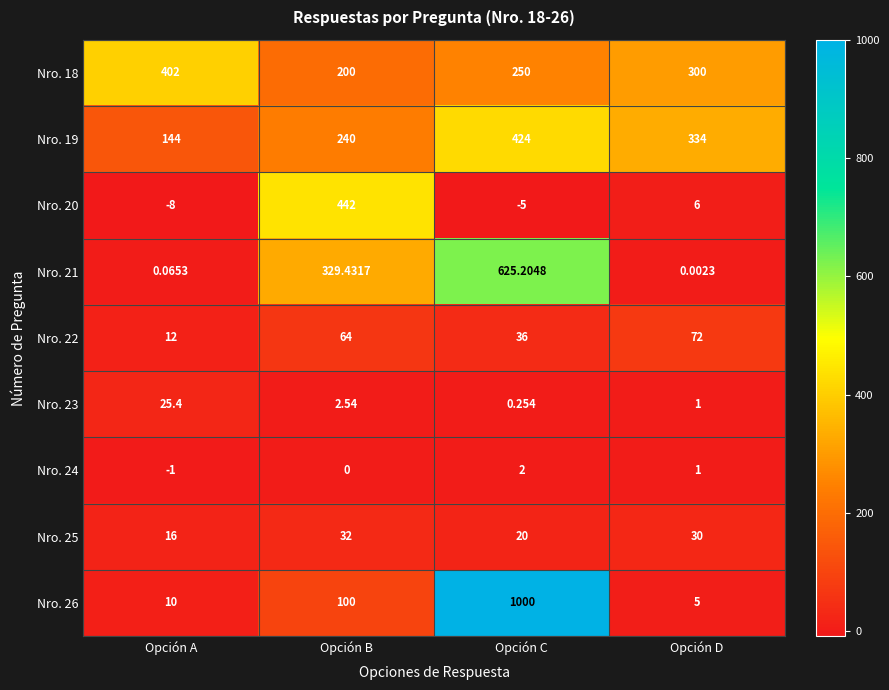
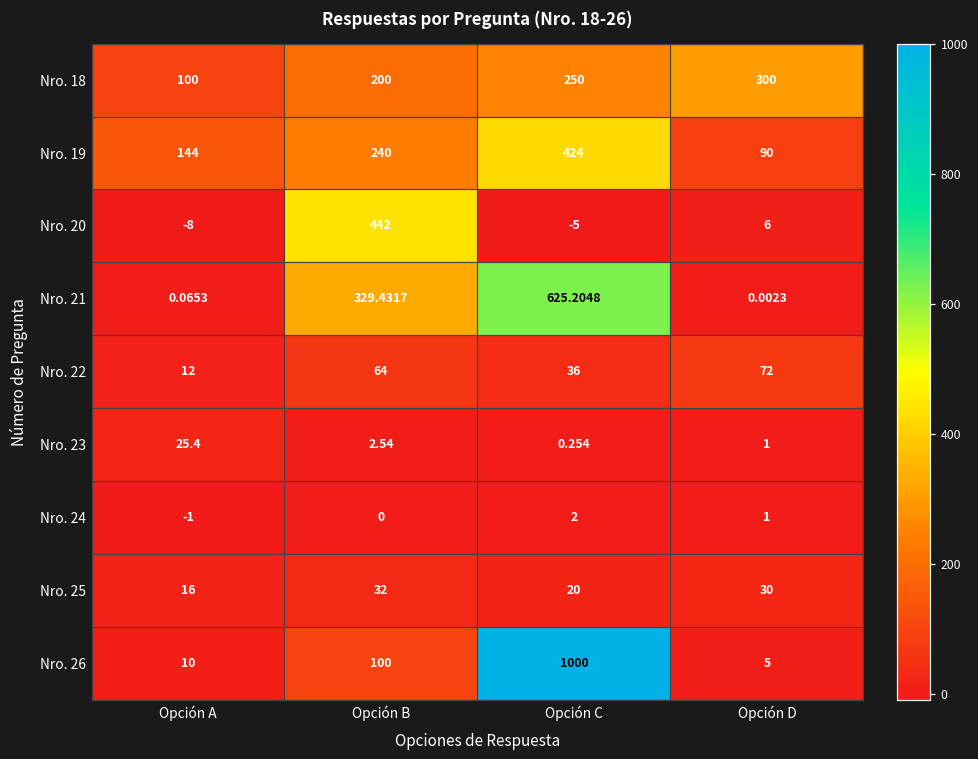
Nro. 18, Opción A: 402 -> 100
Nro. 19, Opción D: 334 -> 90
